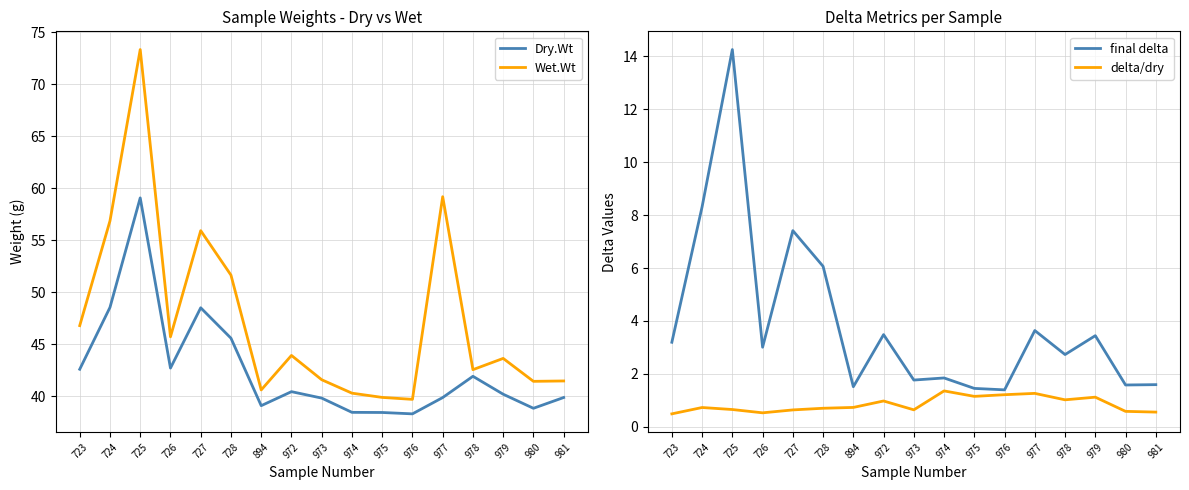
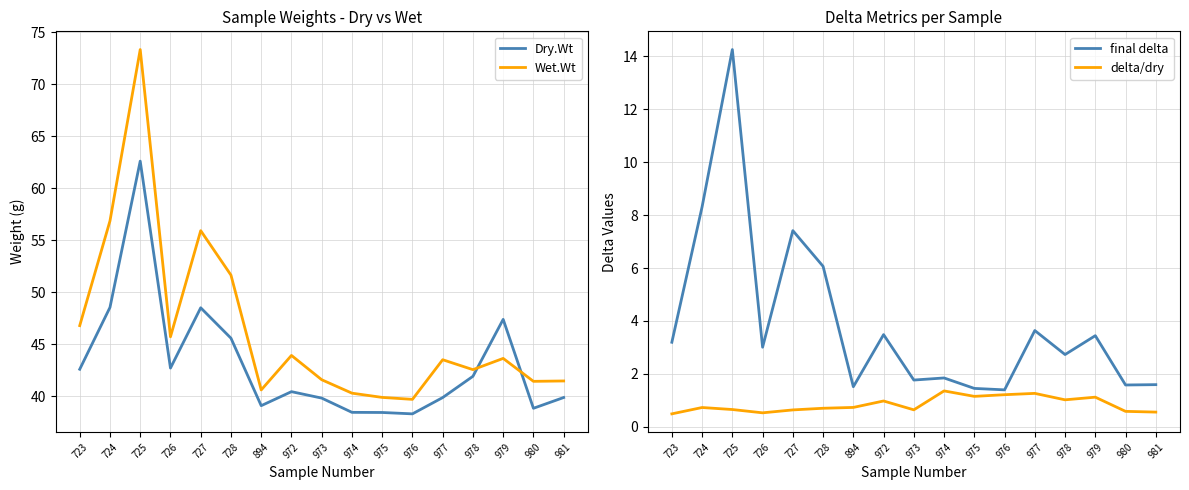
Sample Weights - Dry vs Wet, Dry.Wt, 725: 59.1 -> 62.6
Sample Weights - Dry vs Wet, Wet.Wt, 977: 59.2 -> 43.5
Sample Weights - Dry vs Wet, Dry.Wt, 979: 40.2 -> 47.4
